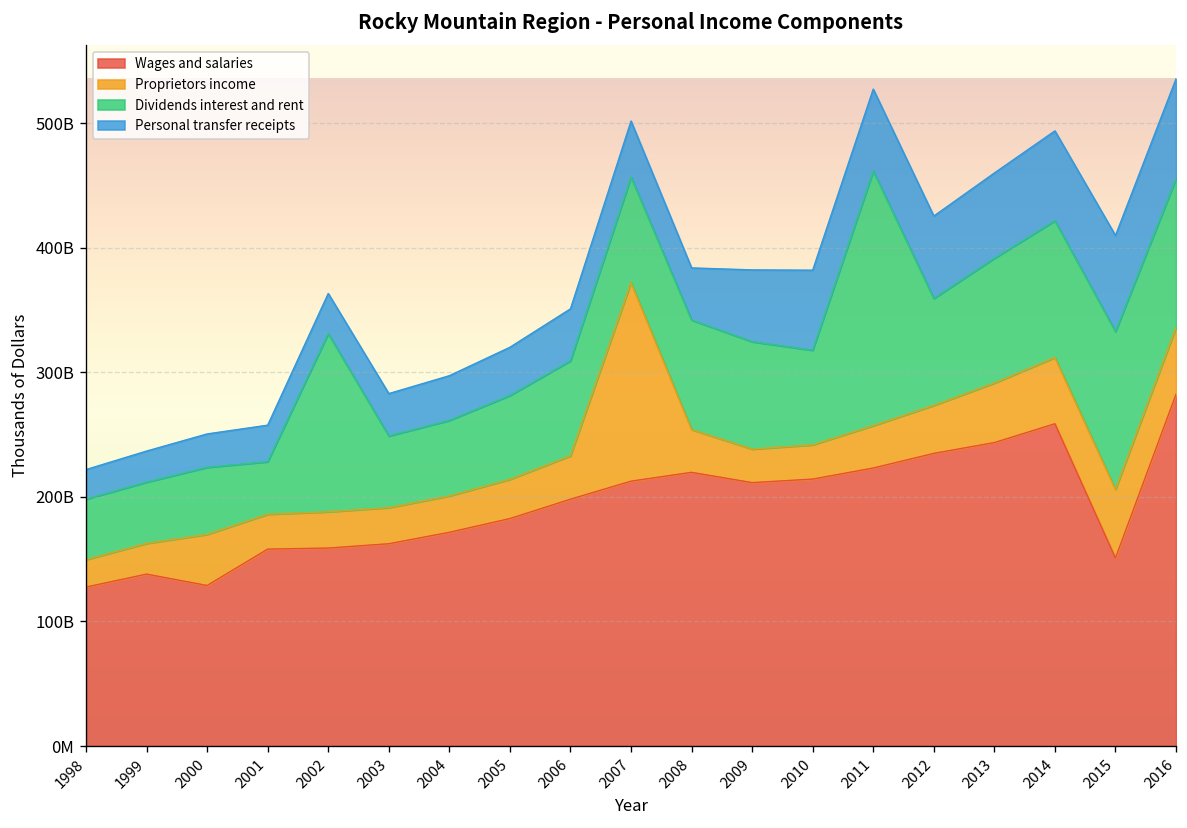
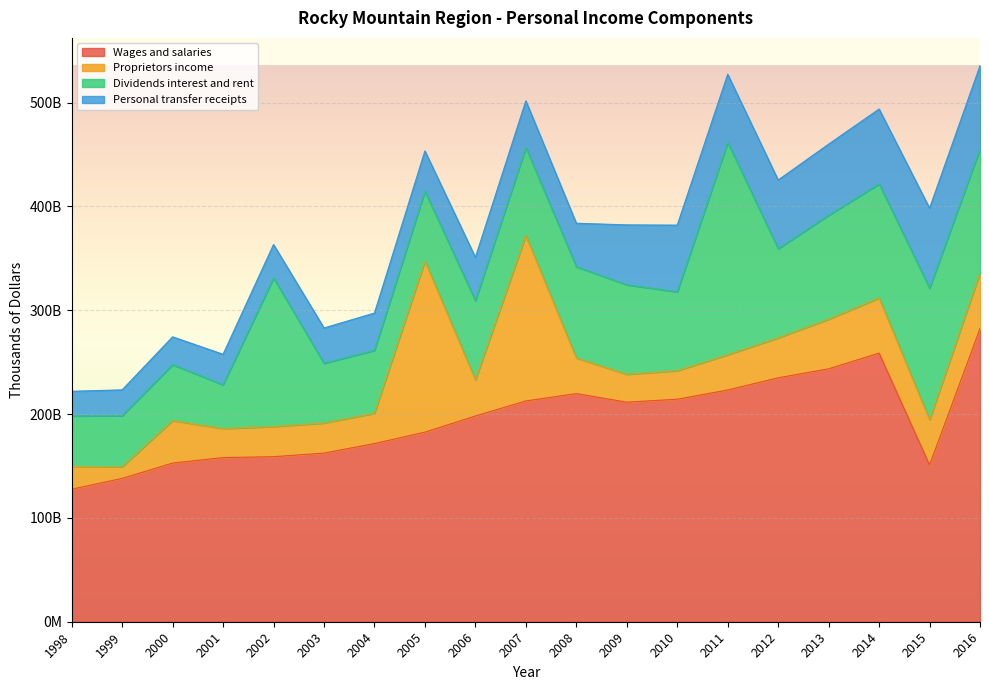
Proprietors income, 1999: 25000000000 -> 11000000000
Wages and salaries, 2000: 129000000000 -> 153000000000
Proprietors income, 2005: 31000000000 -> 165000000000
Proprietors income, 2015: 55000000000 -> 44000000000
